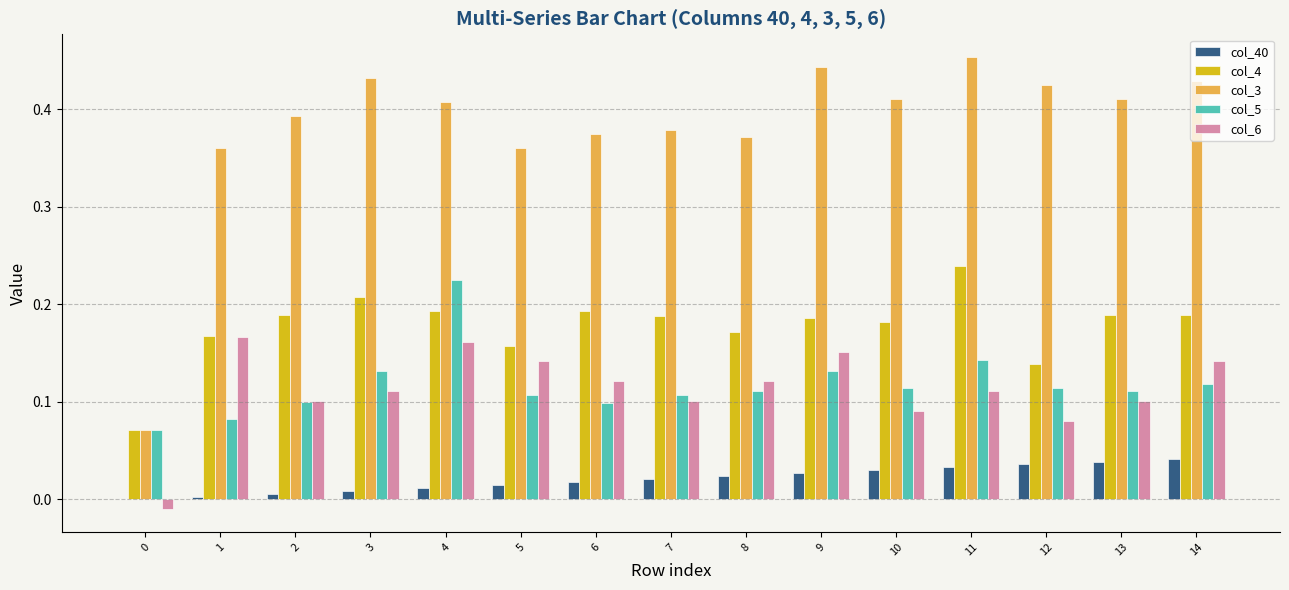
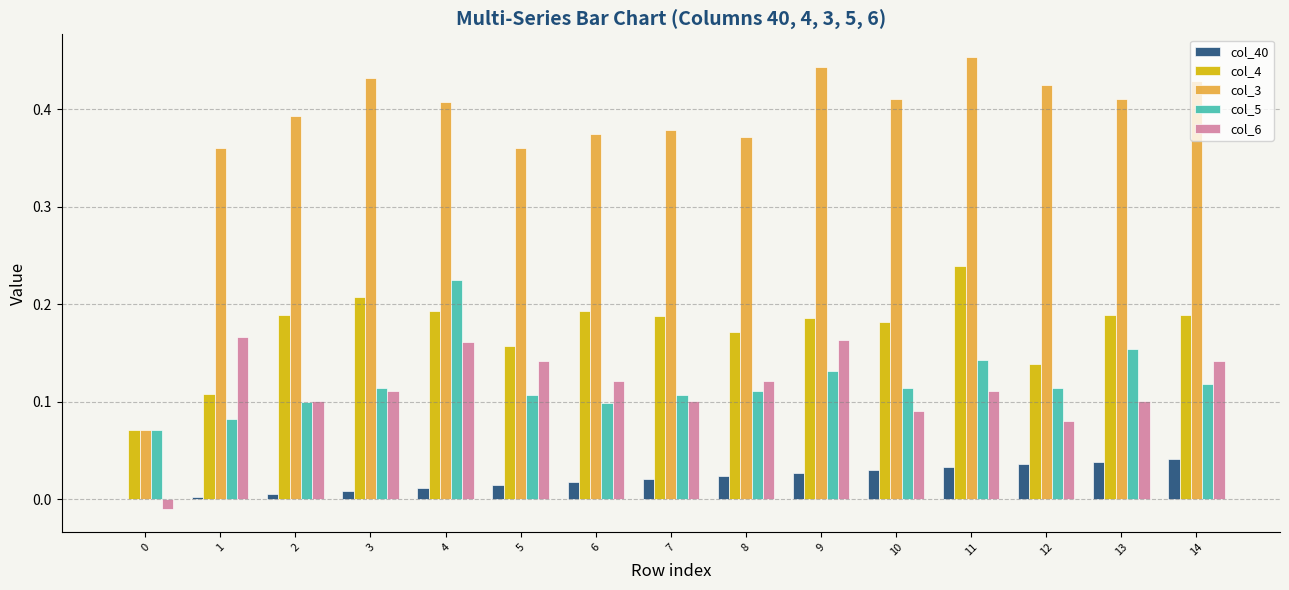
col_4, 1: 0.17 -> 0.11
col_5, 3: 0.13 -> 0.11
col_6, 9: 0.15 -> 0.16
col_5, 13: 0.11 -> 0.15
